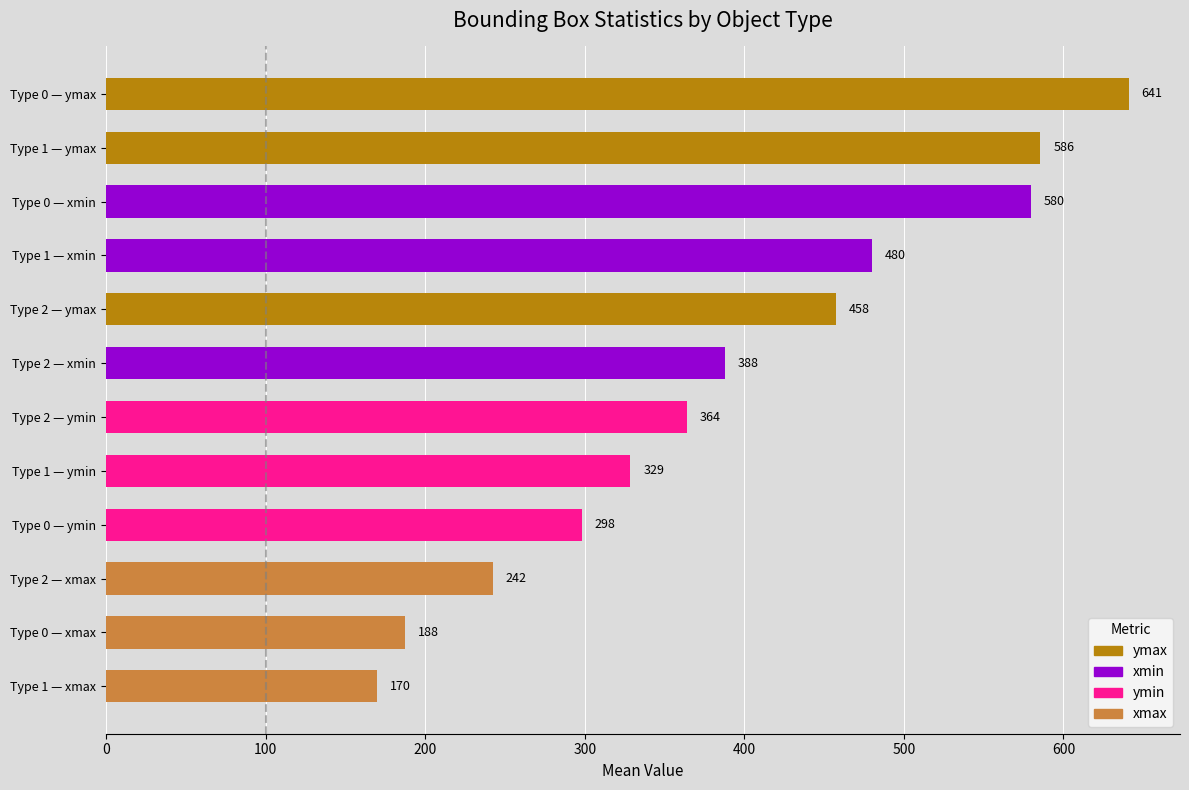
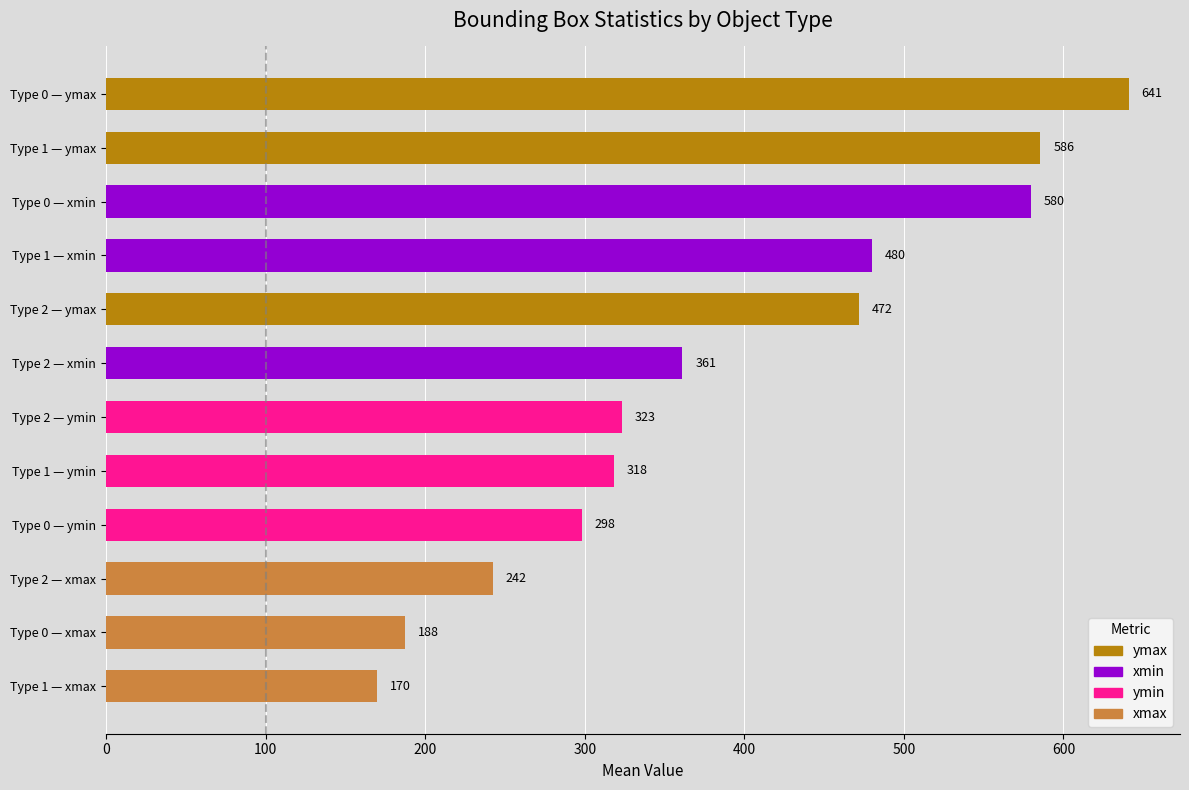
Type 2 — ymax: 458 -> 472
Type 2 — xmin: 388 -> 361
Type 2 — ymin: 364 -> 323
Type 1 — ymin: 329 -> 318
